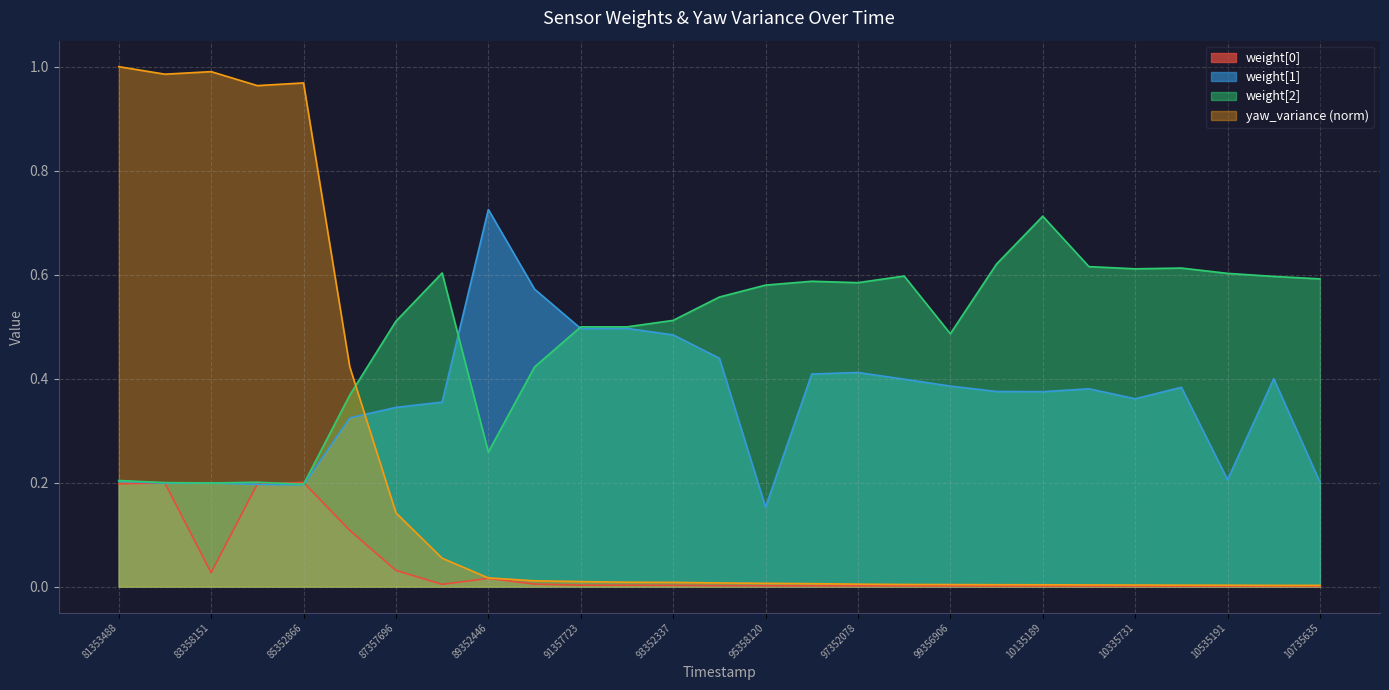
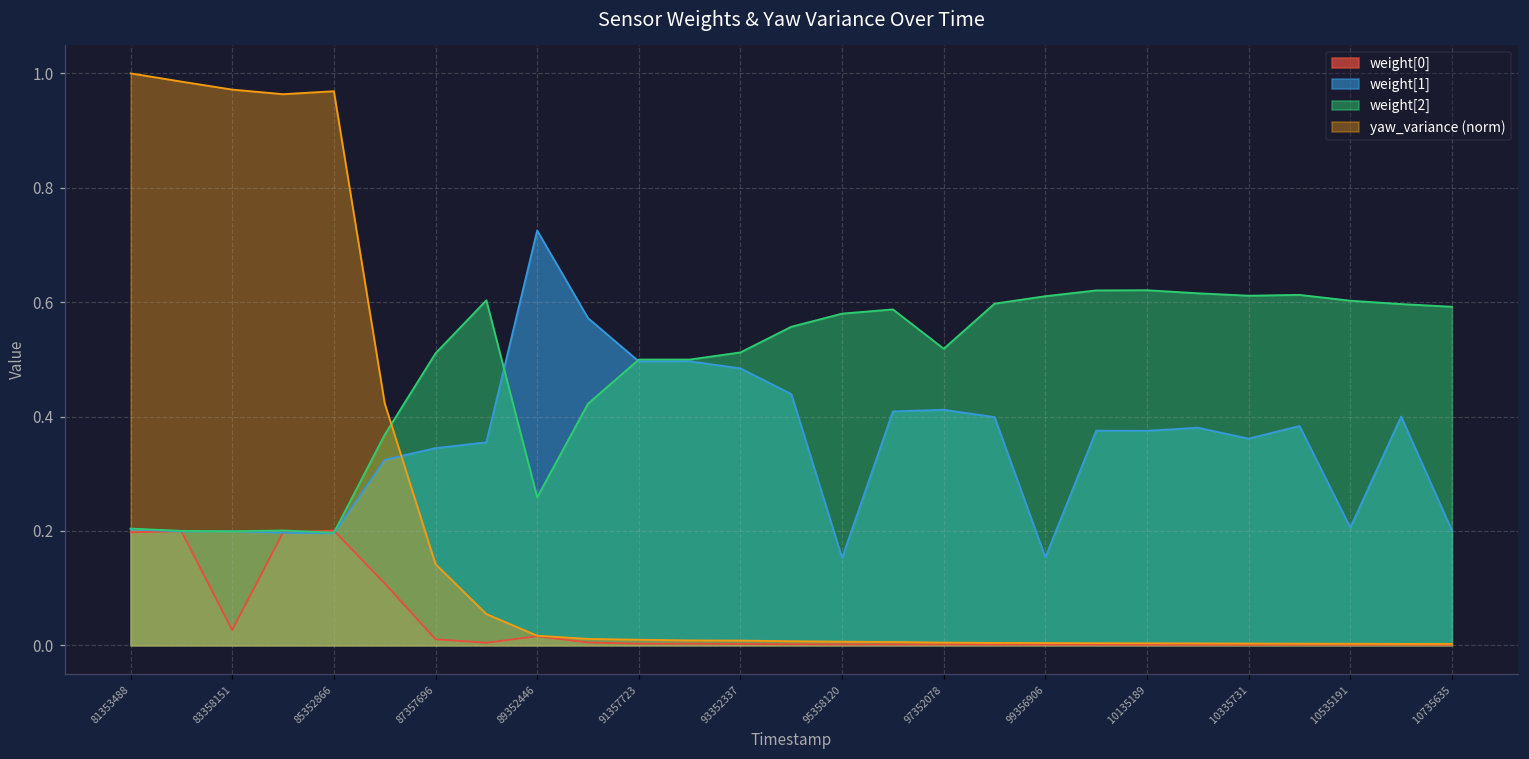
yaw_variance (norm), 83358151: 0.99 -> 0.97
weight[0], 87357696: 0.03 -> 0.01
weight[2], 97352078: 0.58 -> 0.52
weight[1], 99356906: 0.39 -> 0.15
weight[2], 99356906: 0.49 -> 0.61
weight[2], 10135189: 0.71 -> 0.62
